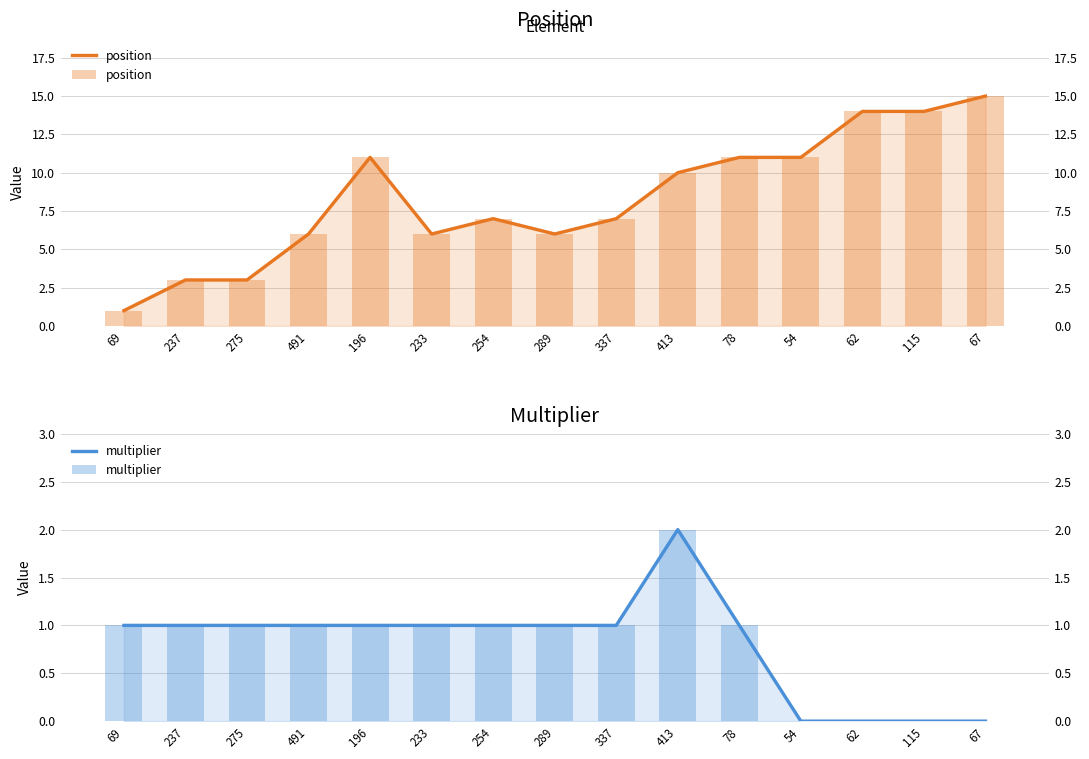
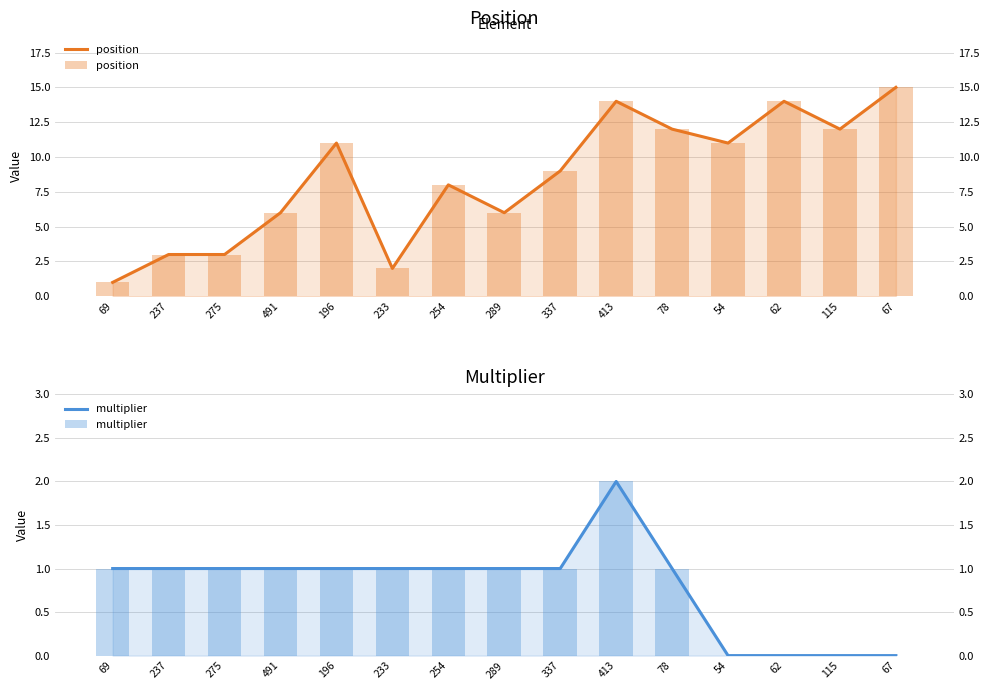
Position, 233: 6 -> 2
Position, 254: 7 -> 8
Position, 337: 7 -> 9
Position, 413: 10 -> 14
Position, 78: 11 -> 12
Position, 115: 14 -> 12
